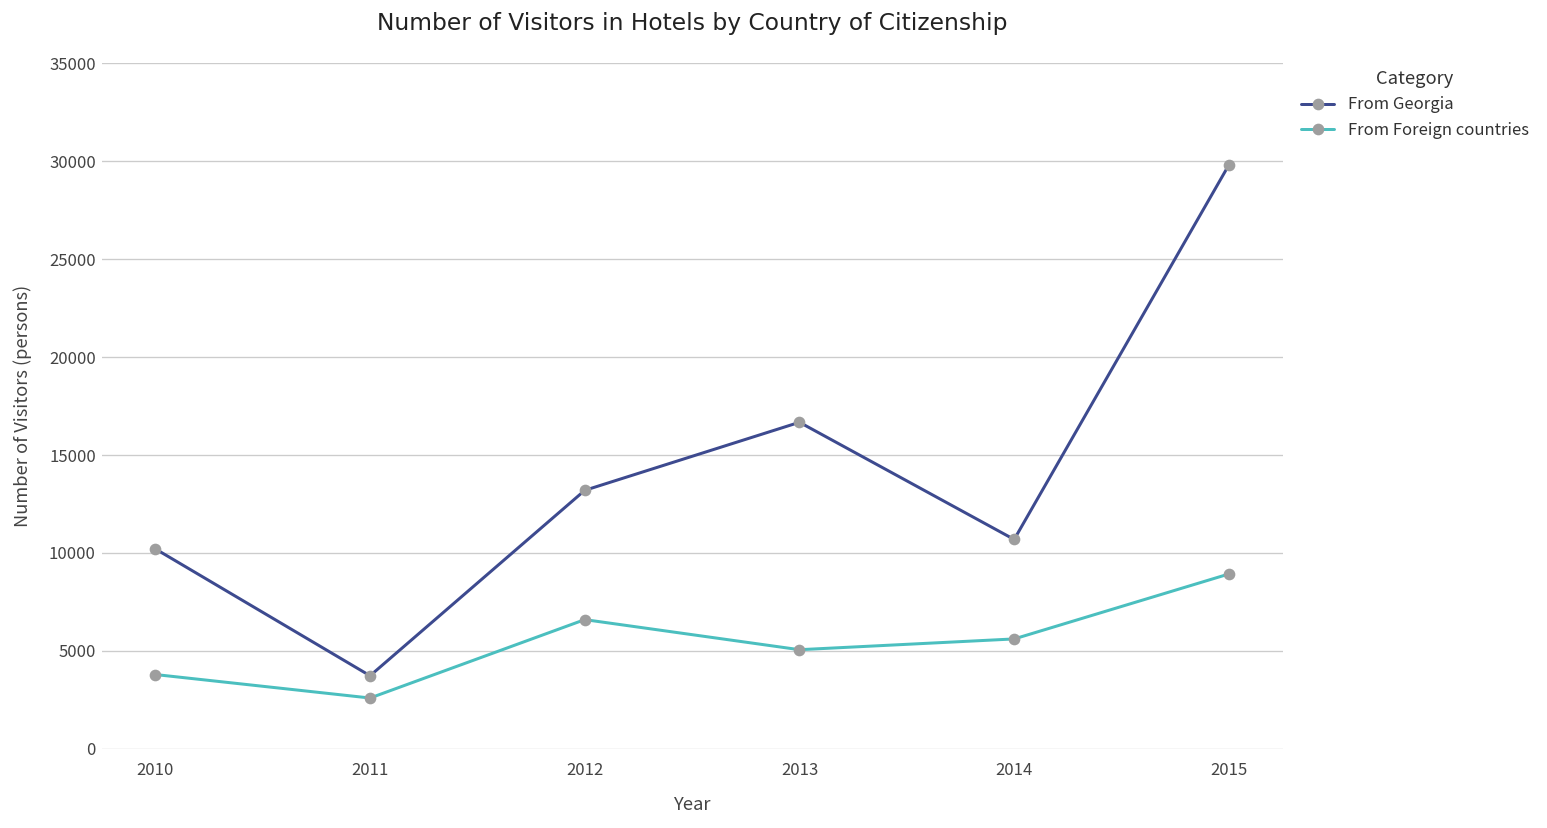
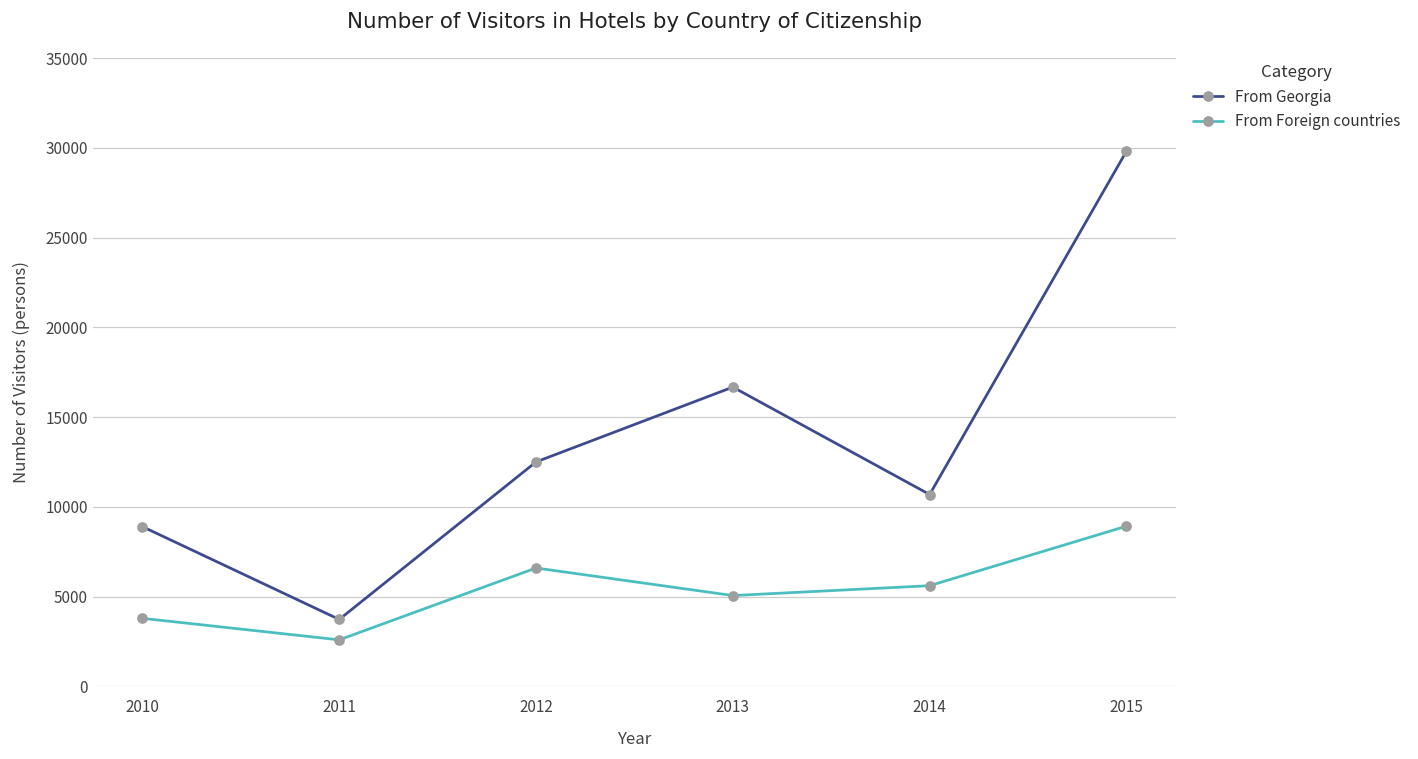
From Georgia, 2010: 10200 -> 8900
From Georgia, 2012: 13200 -> 12500
